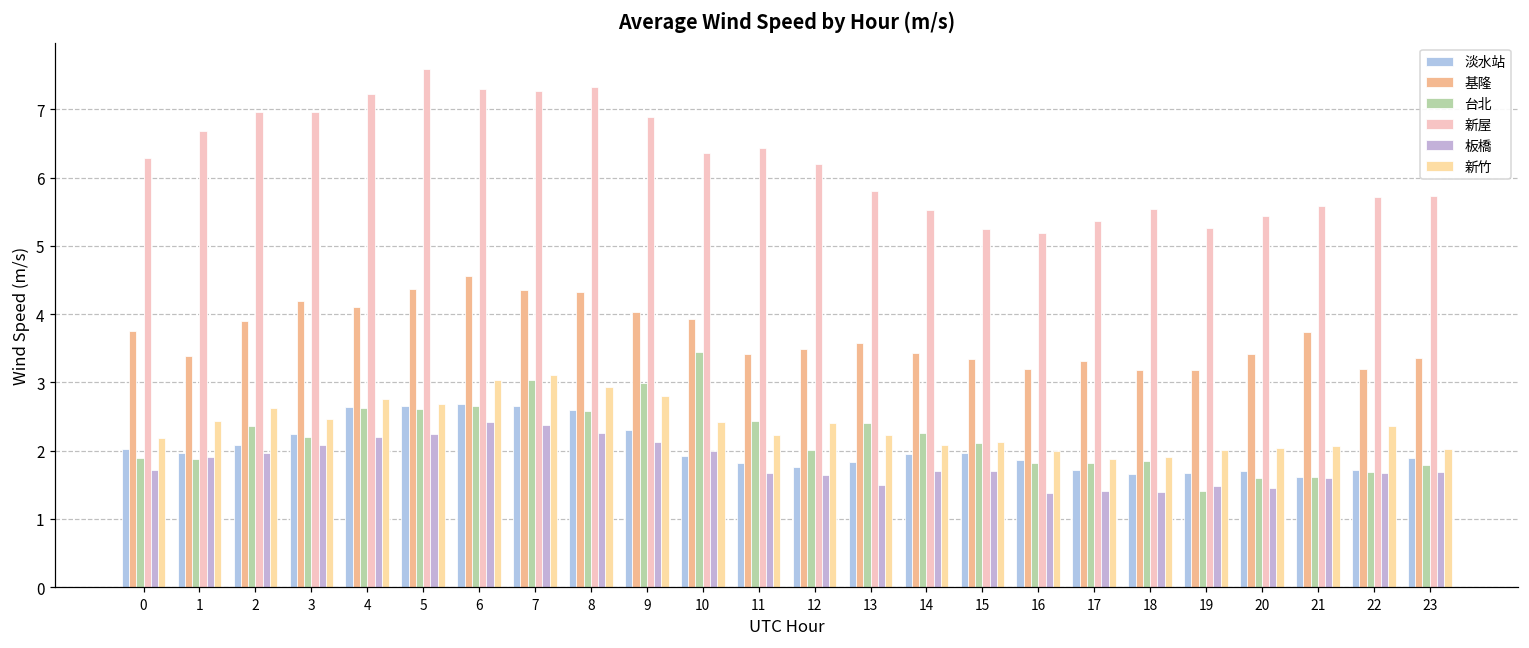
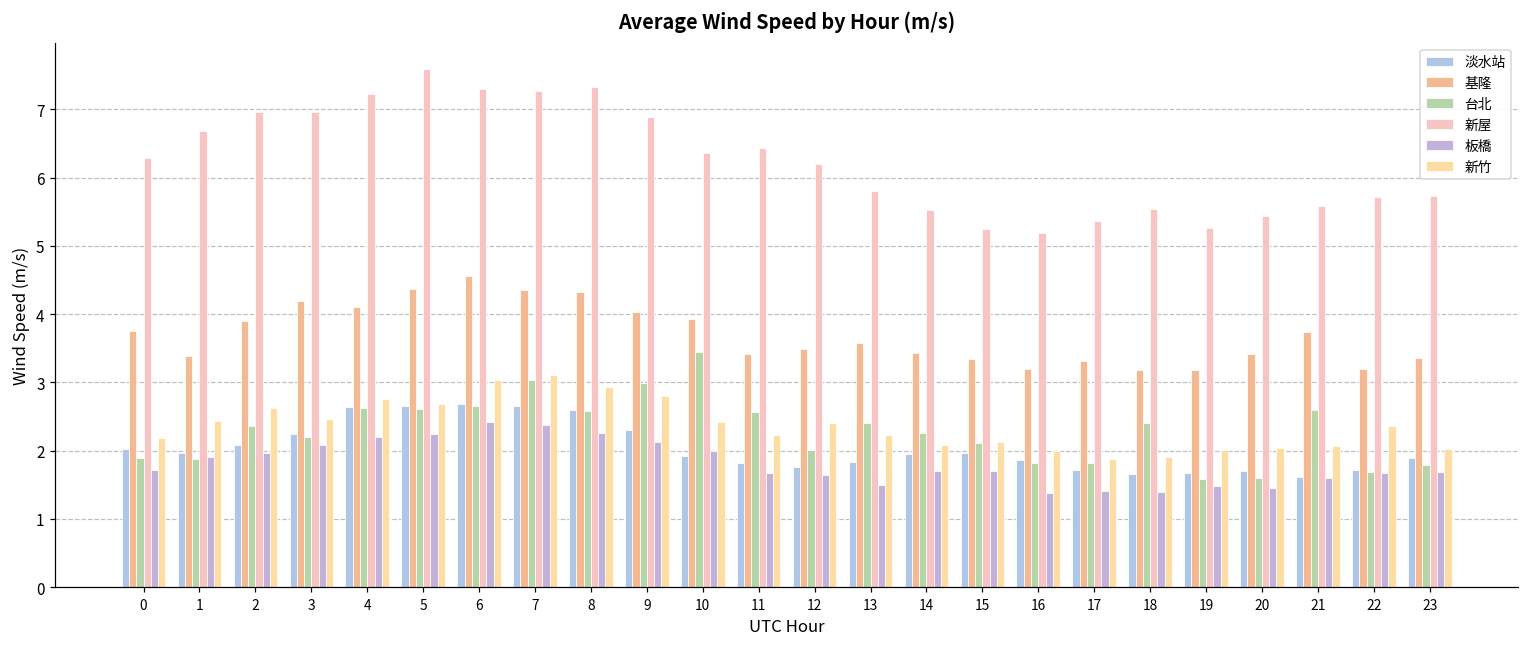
台北, 11: 2.4 -> 2.6
台北, 18: 1.9 -> 2.4
台北, 19: 1.4 -> 1.6
台北, 21: 1.6 -> 2.6
